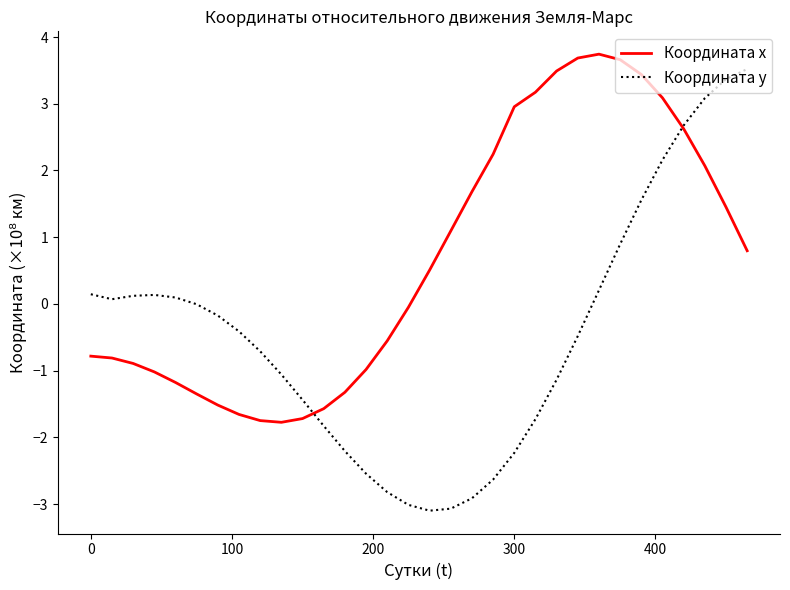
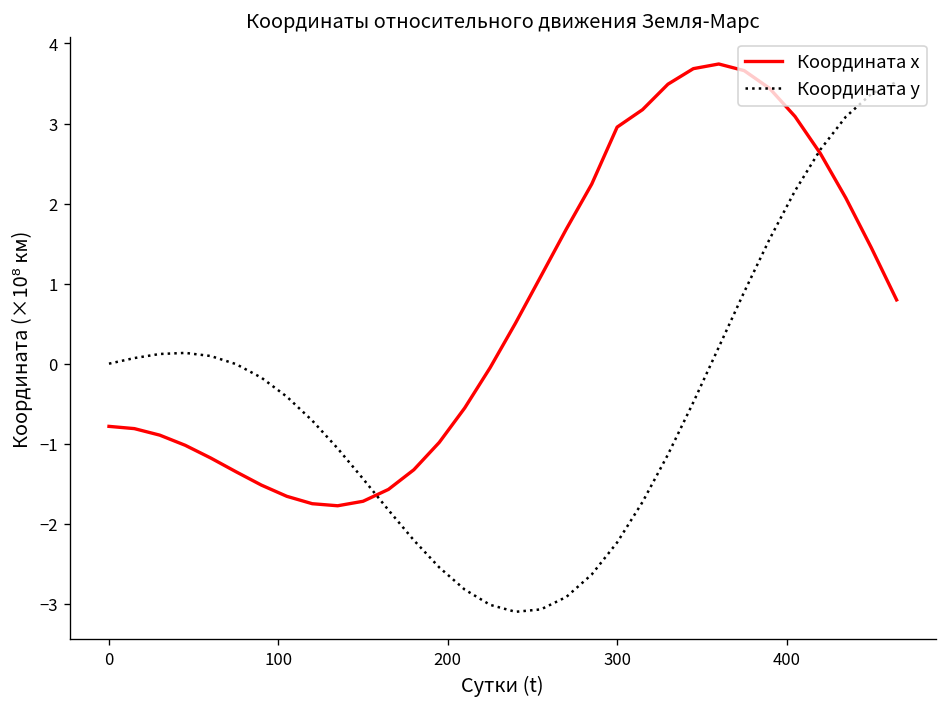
Координата y, 0: 0.1 -> 0.0
